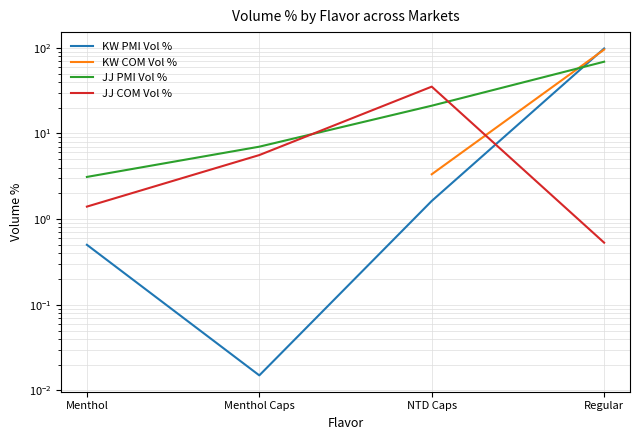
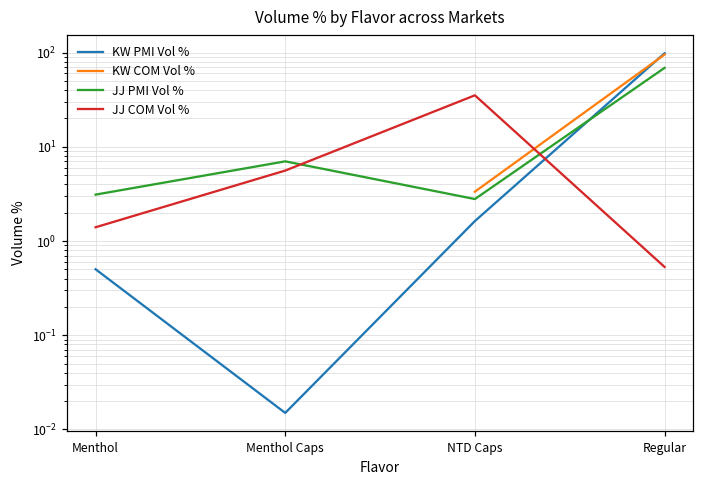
JJ PMI Vol %, NTD Caps: 21 -> 2.8
